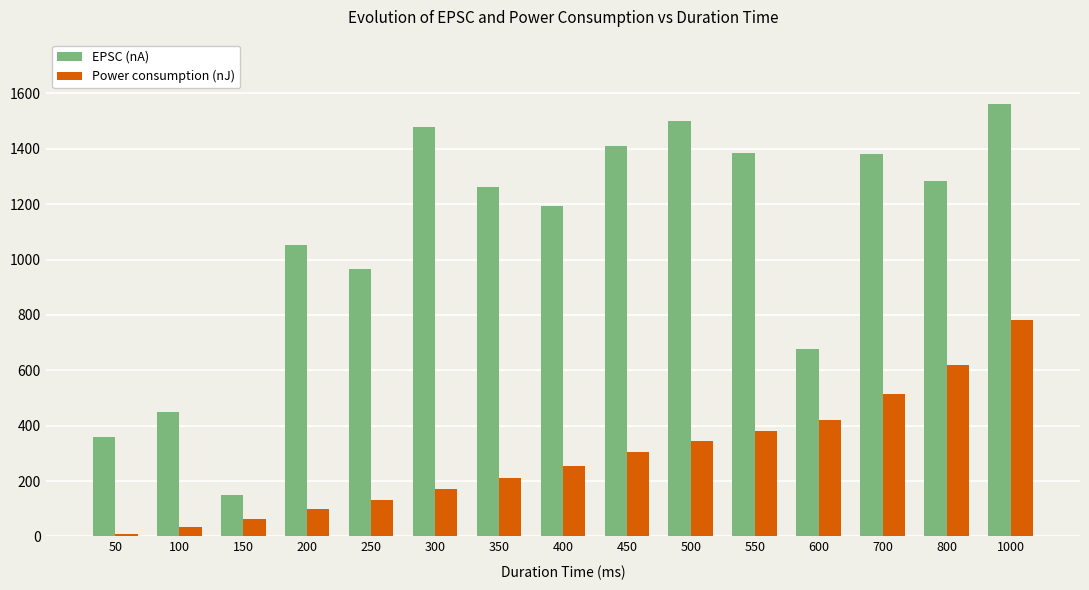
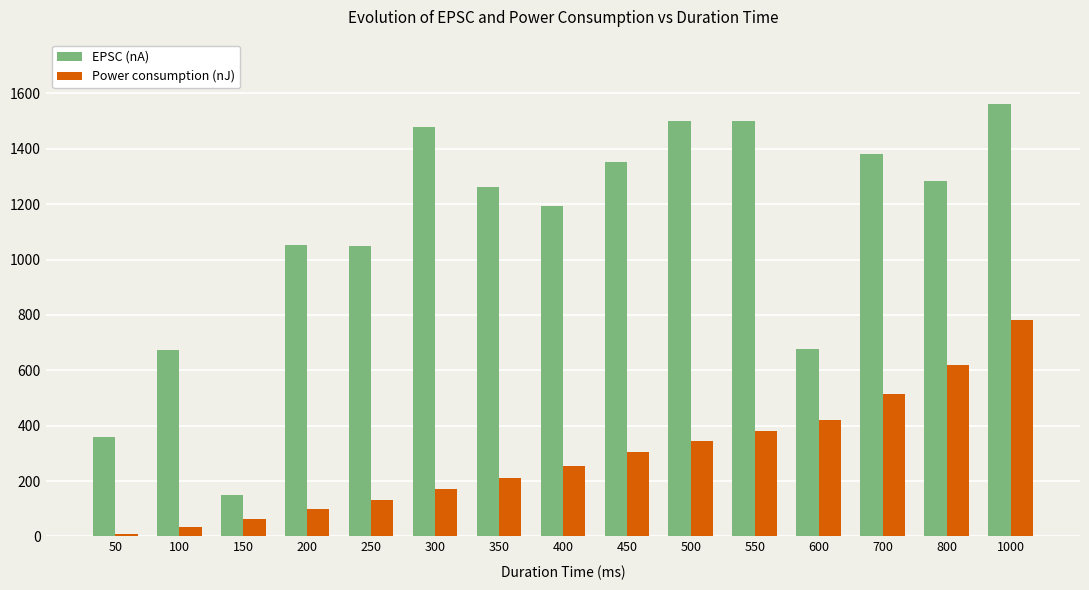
EPSC (nA), 100: 450 -> 670
EPSC (nA), 250: 970 -> 1050
EPSC (nA), 450: 1410 -> 1350
EPSC (nA), 550: 1380 -> 1500
